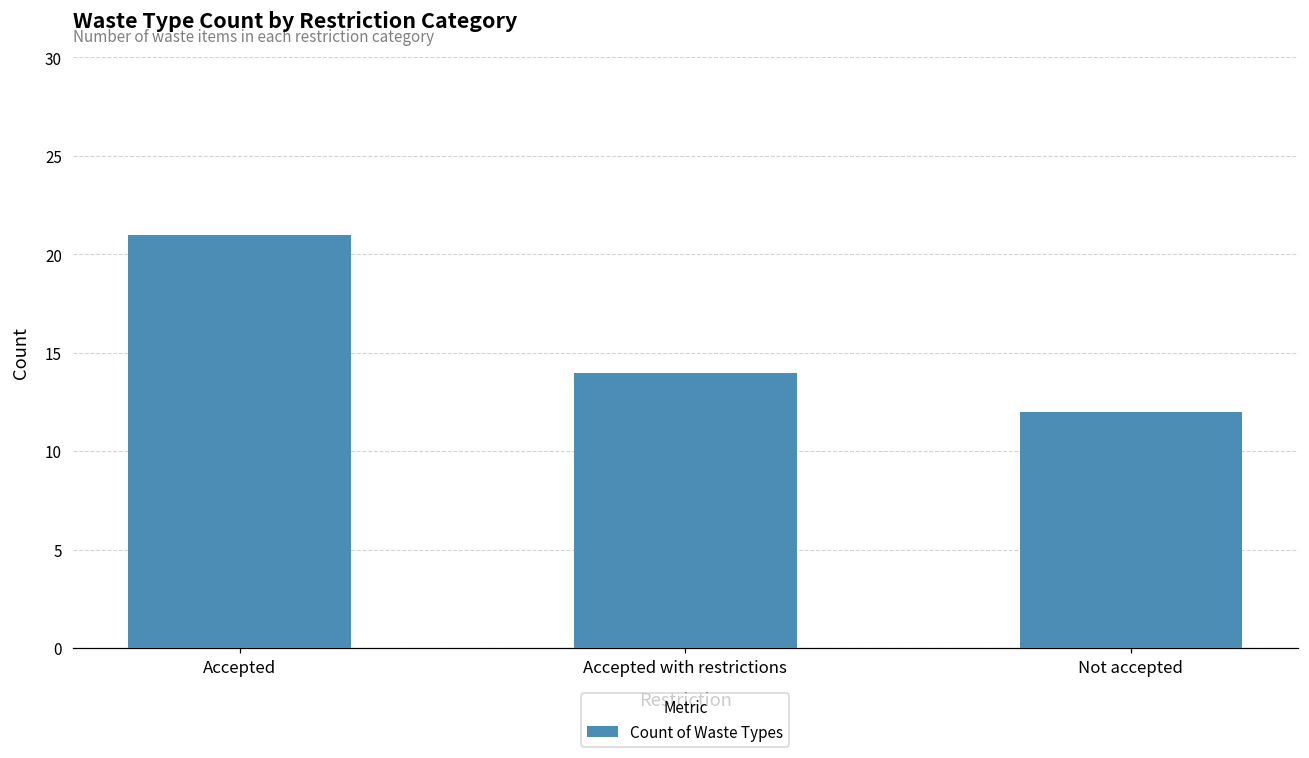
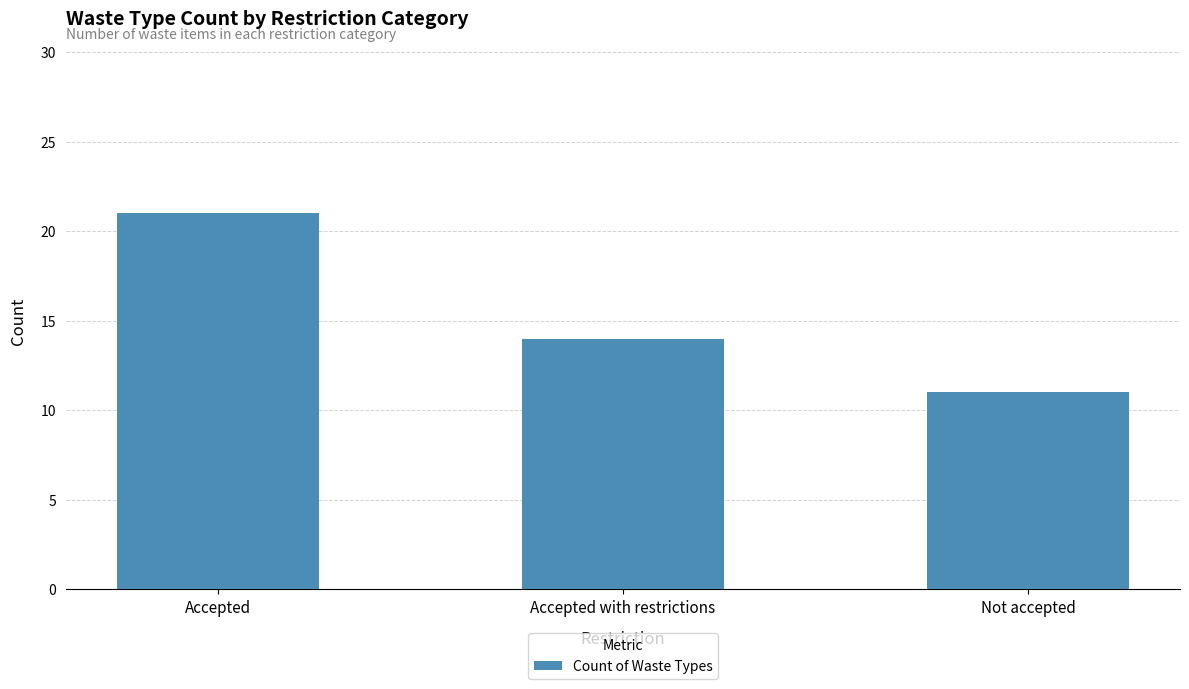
Not accepted: 12 -> 11
